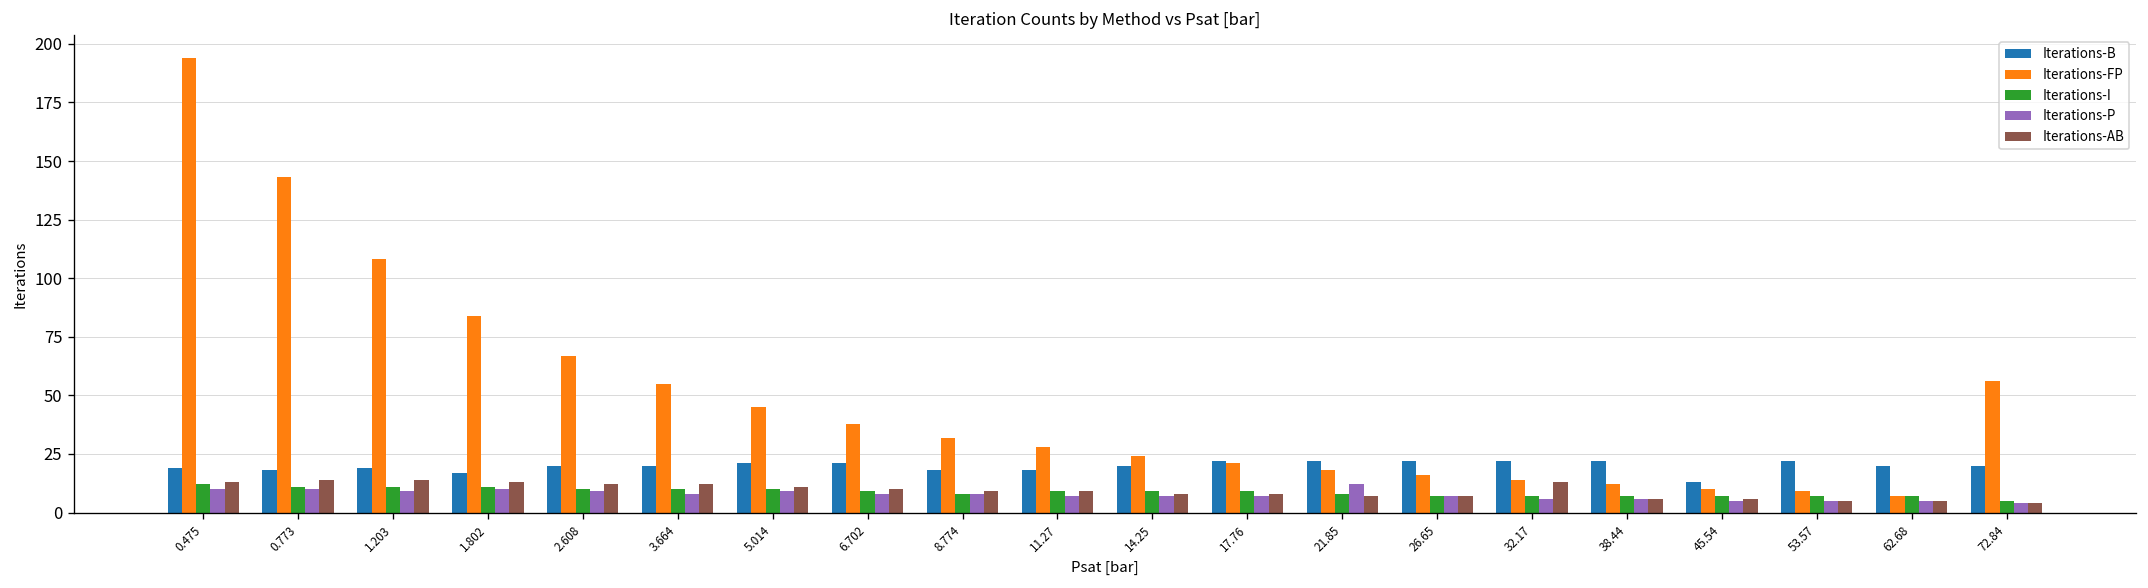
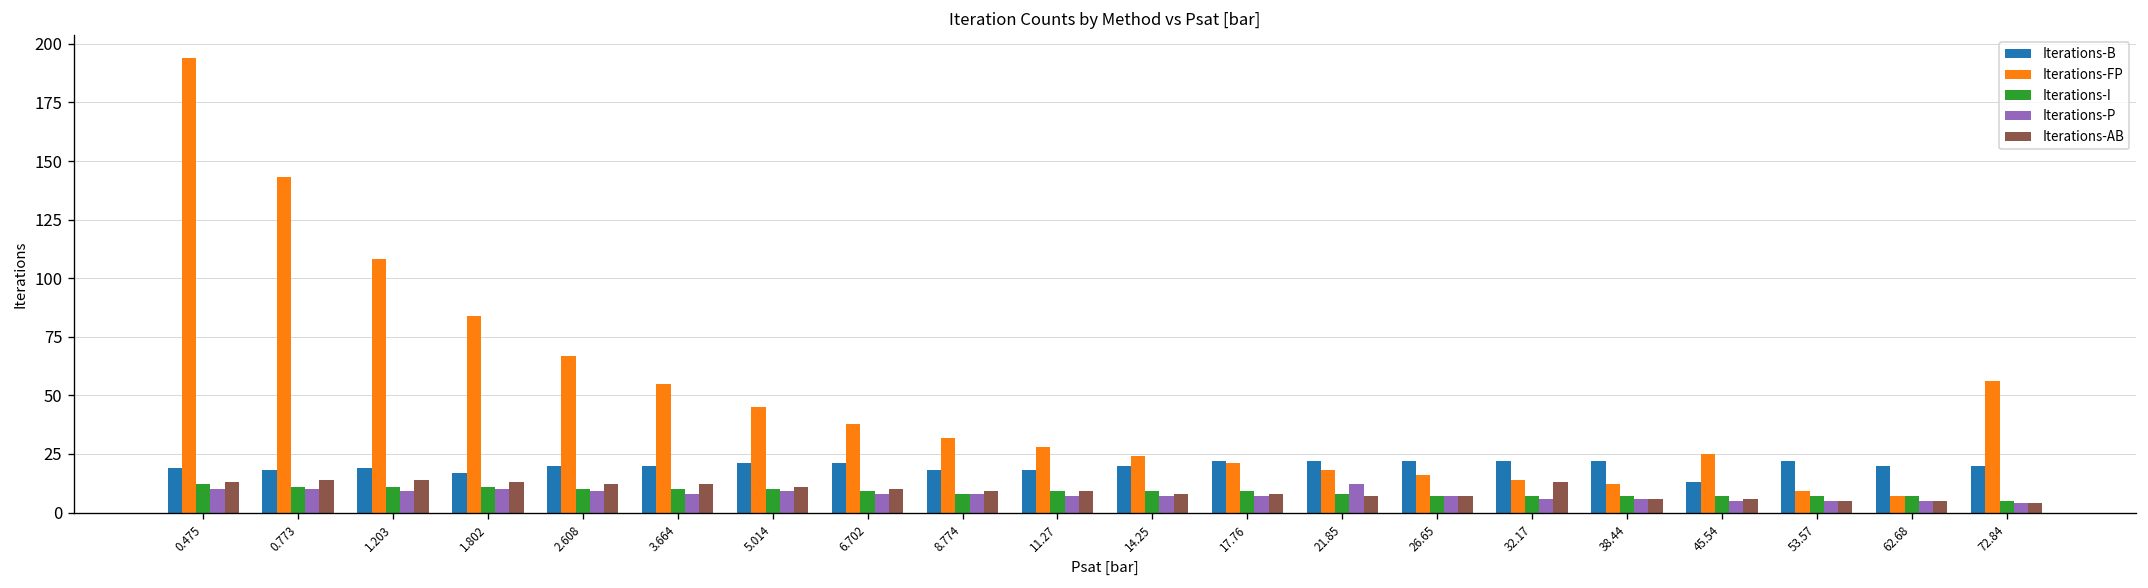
Iterations-FP, 45.54: 10 -> 25
